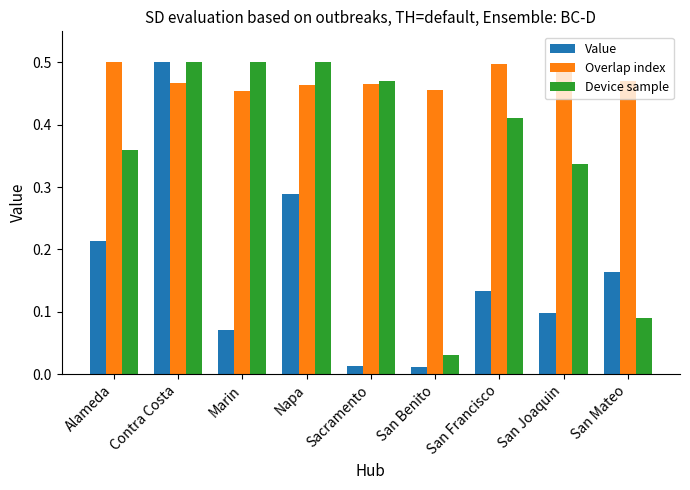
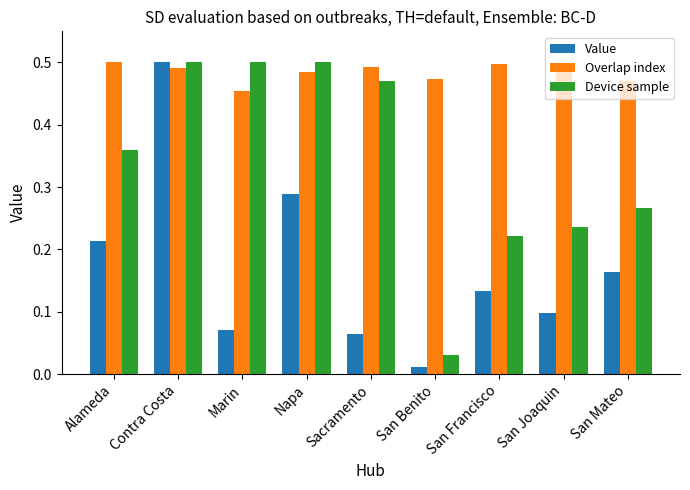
Overlap index, Contra Costa: 0.47 -> 0.49
Overlap index, Napa: 0.46 -> 0.48
Value, Sacramento: 0.01 -> 0.06
Overlap index, Sacramento: 0.47 -> 0.49
Overlap index, San Benito: 0.46 -> 0.47
Device sample, San Francisco: 0.41 -> 0.22
Device sample, San Joaquin: 0.34 -> 0.24
Device sample, San Mateo: 0.09 -> 0.27
